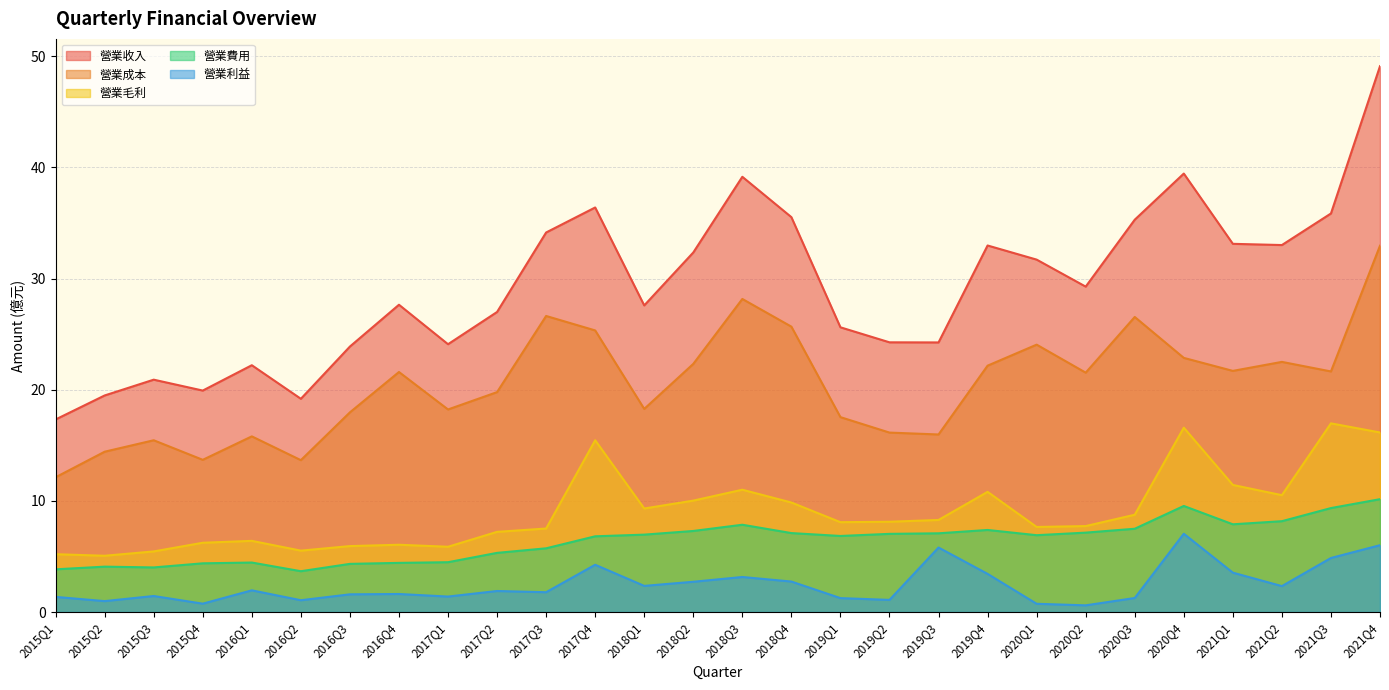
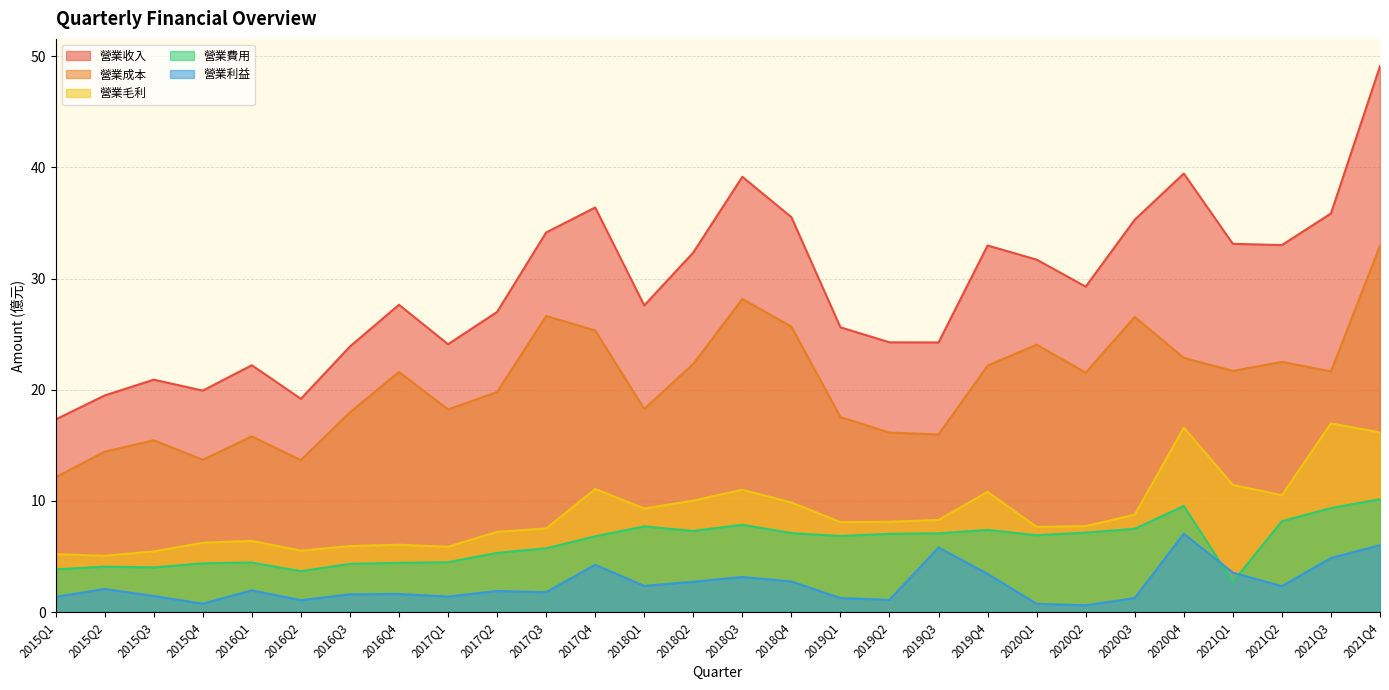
營業利益, 2015Q2: 1.0 -> 2.1
營業毛利, 2017Q4: 15.5 -> 11.1
營業費用, 2018Q1: 7.0 -> 7.7
營業費用, 2021Q1: 7.9 -> 2.7
